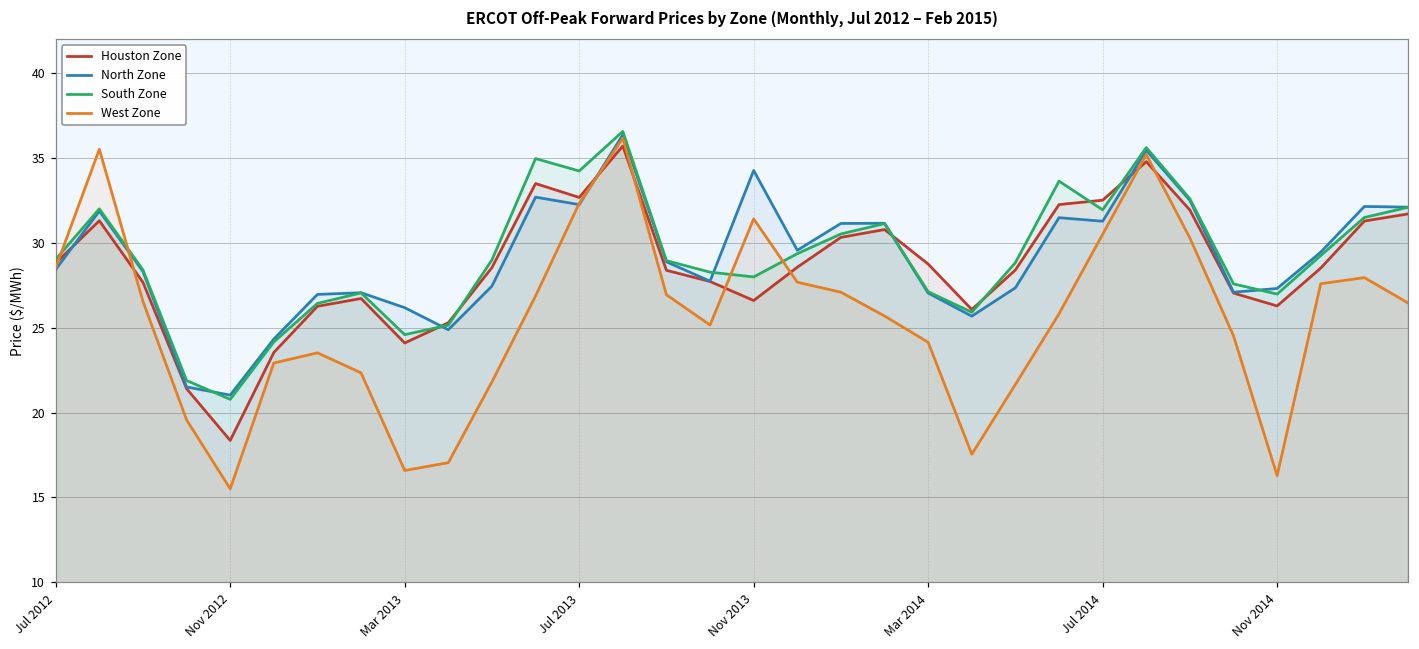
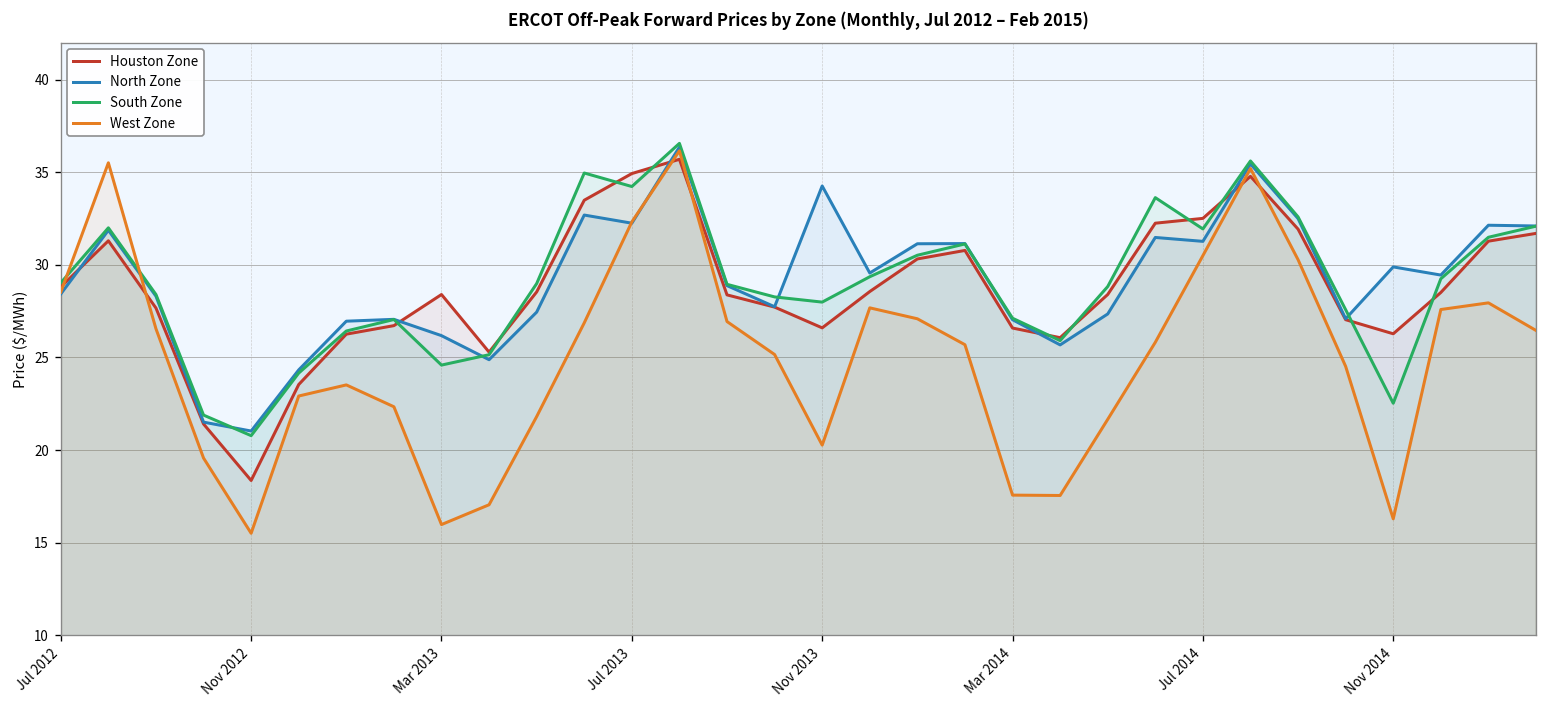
Houston Zone, Mar 2013: 24.1 -> 28.4
West Zone, Mar 2013: 16.6 -> 16.0
Houston Zone, Jul 2013: 32.7 -> 34.9
West Zone, Nov 2013: 31.4 -> 20.3
Houston Zone, Mar 2014: 28.8 -> 26.6
West Zone, Mar 2014: 24.1 -> 17.6
North Zone, Nov 2014: 27.3 -> 29.9
South Zone, Nov 2014: 27.0 -> 22.5
